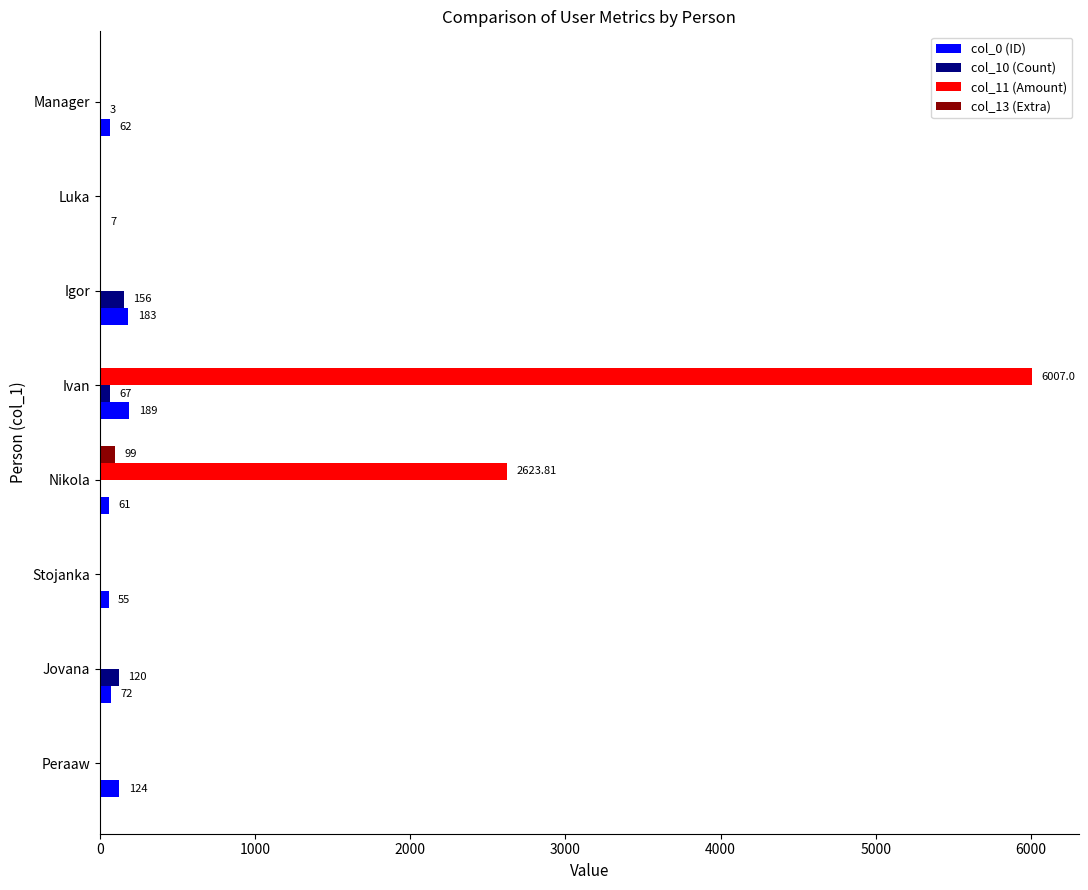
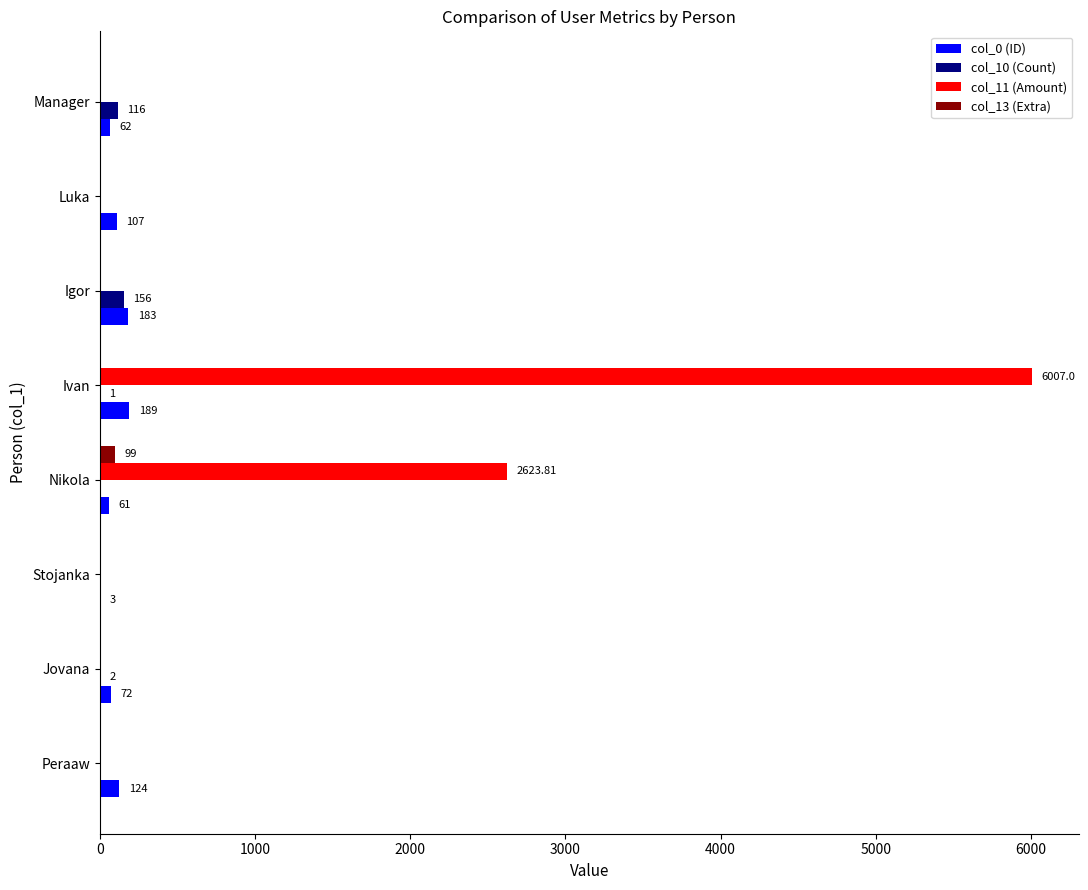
col_10 (Count), Manager: 3 -> 116
col_0 (ID), Luka: 7 -> 107
col_10 (Count), Ivan: 67 -> 1
col_0 (ID), Stojanka: 55 -> 3
col_10 (Count), Jovana: 120 -> 2
